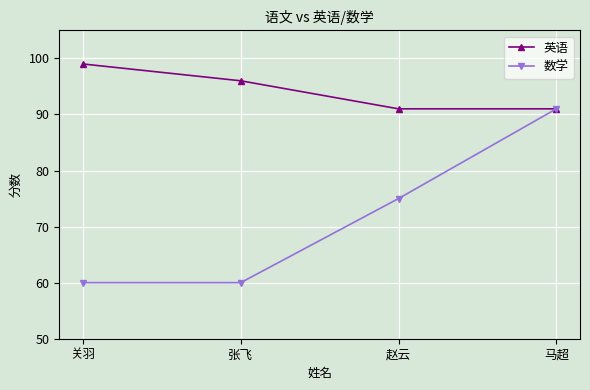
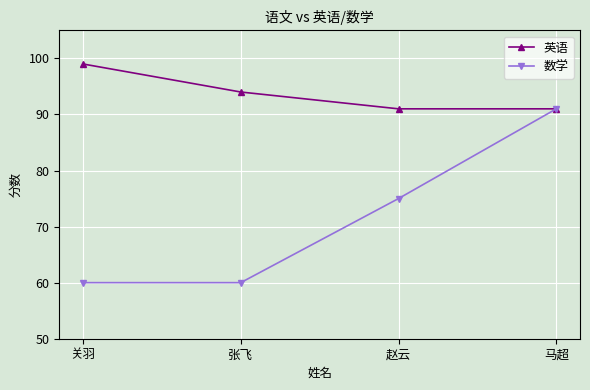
英语, 张飞: 96 -> 94
